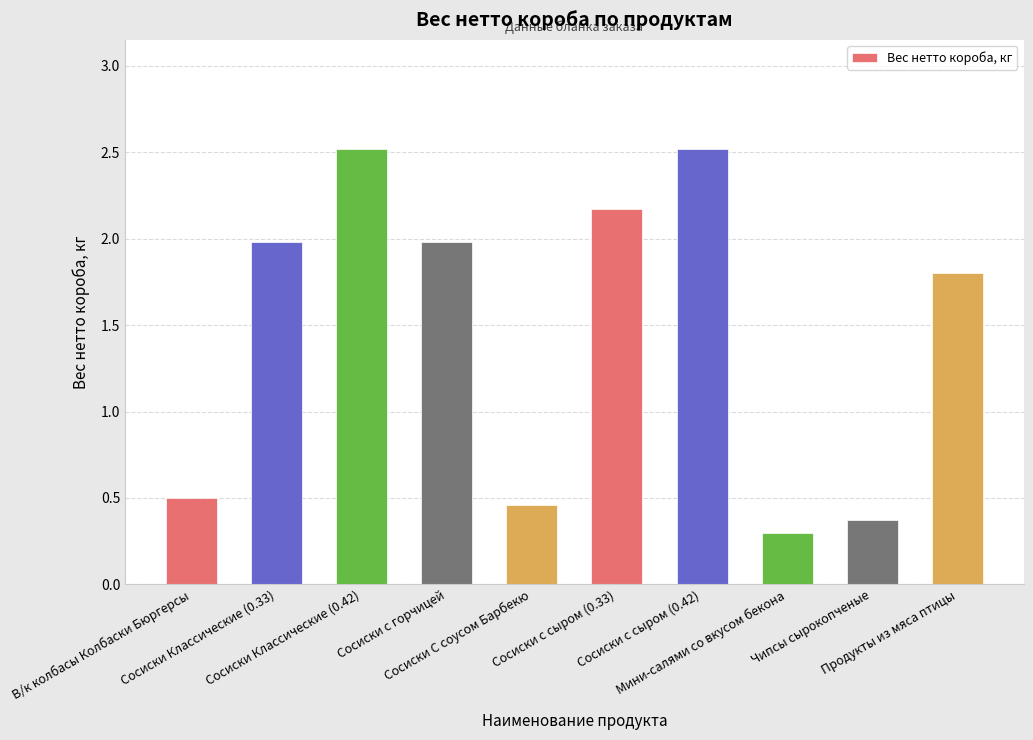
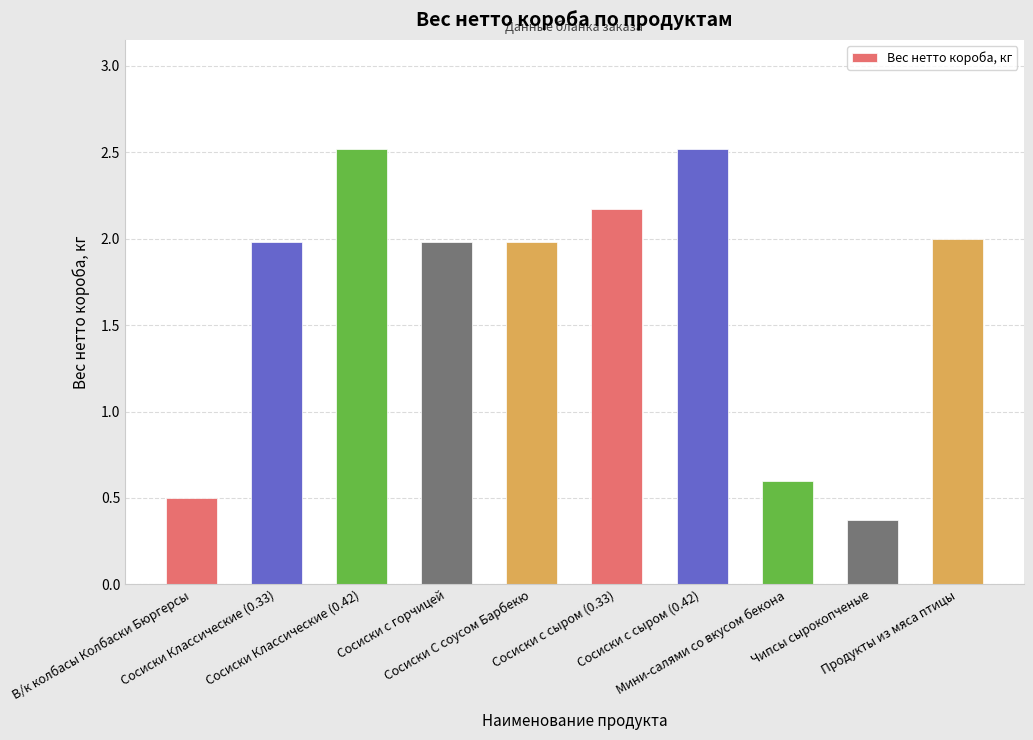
Сосиски С соусом Барбекю: 0.46 -> 1.98
Мини-салями со вкусом бекона: 0.3 -> 0.6
Продукты из мяса птицы: 1.8 -> 2.0
